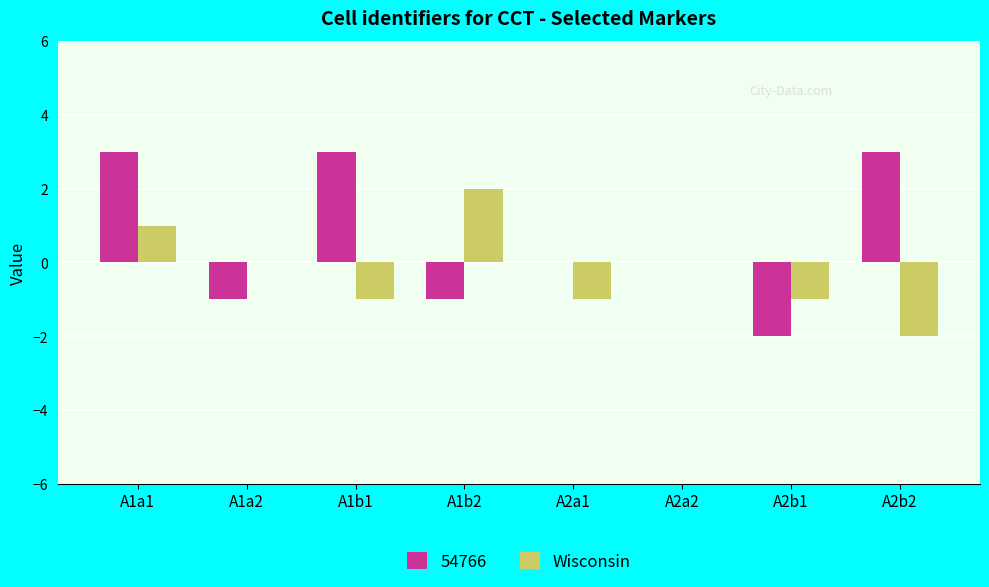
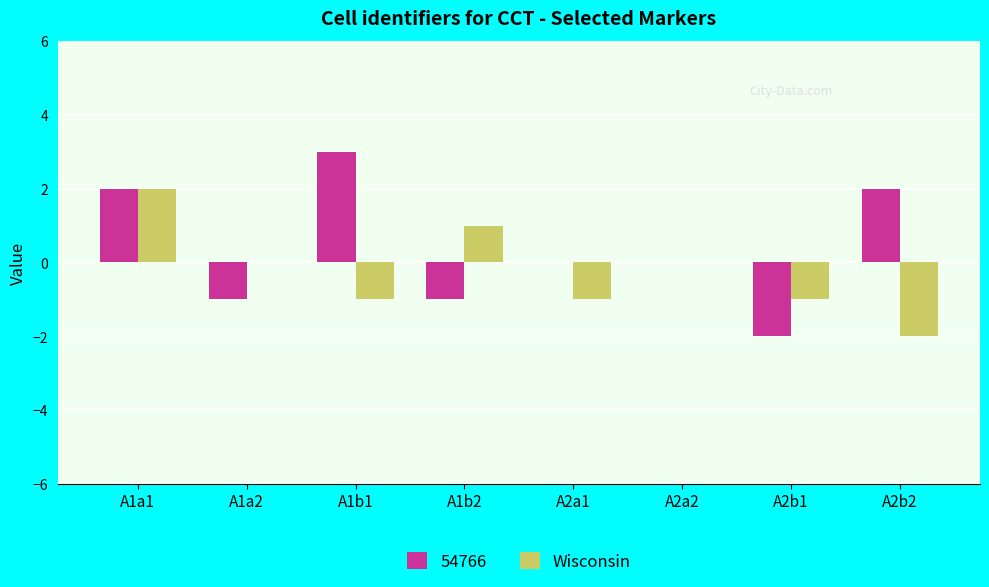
54766, A1a1: 3 -> 2
Wisconsin, A1a1: 1 -> 2
Wisconsin, A1b2: 2 -> 1
54766, A2b2: 3 -> 2
